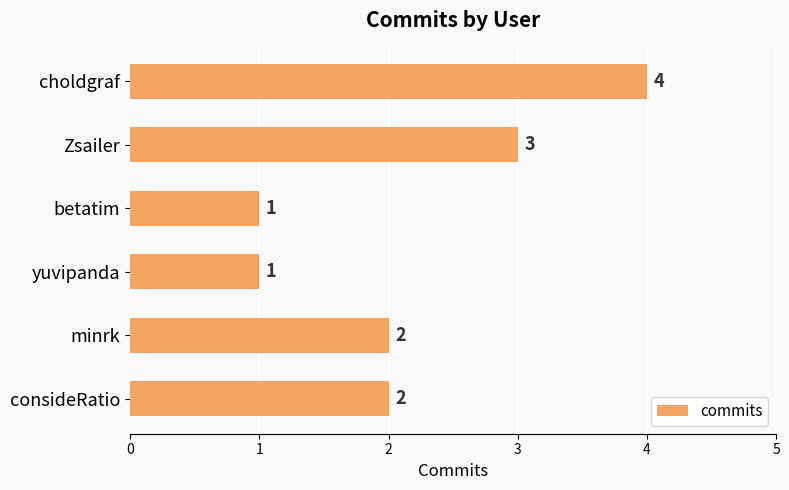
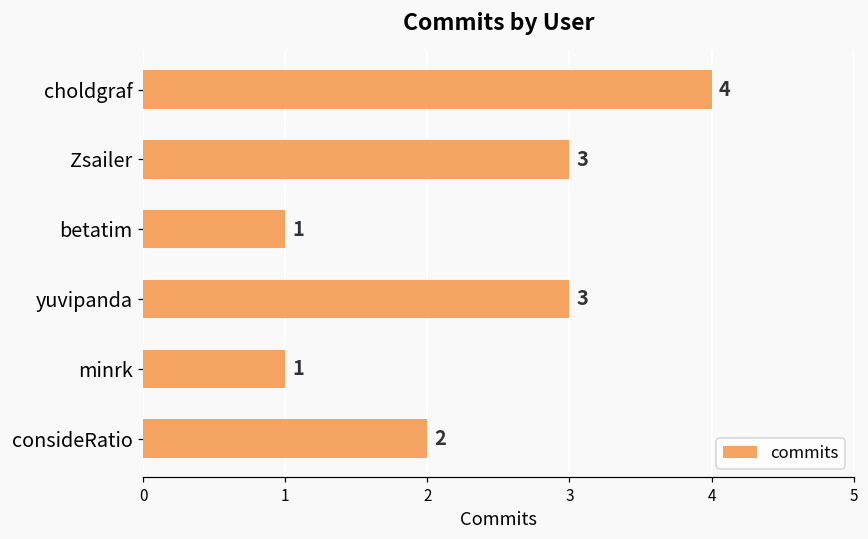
yuvipanda: 1 -> 3
minrk: 2 -> 1
